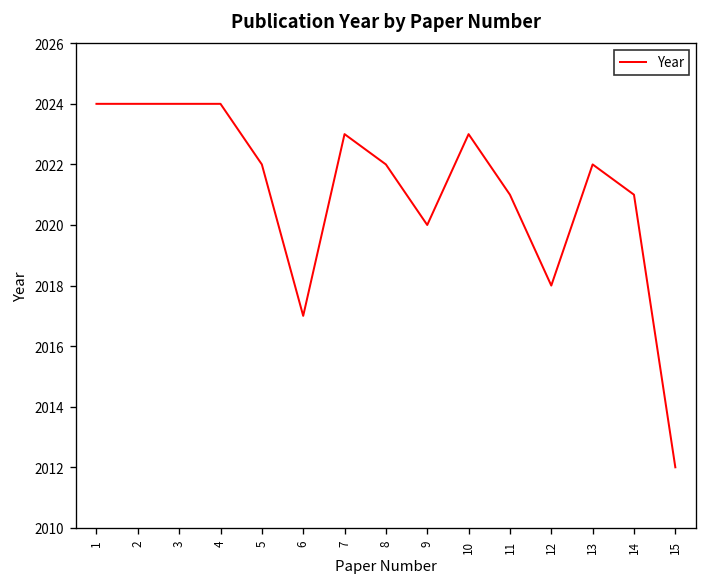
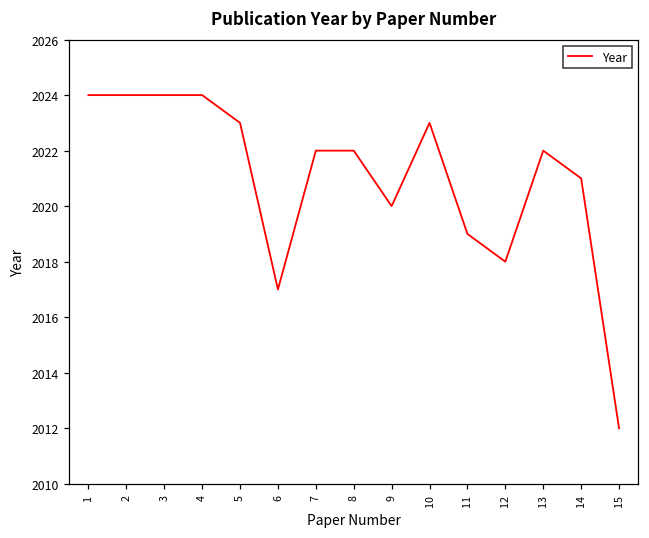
5: 2022 -> 2023
7: 2023 -> 2022
11: 2021 -> 2019
